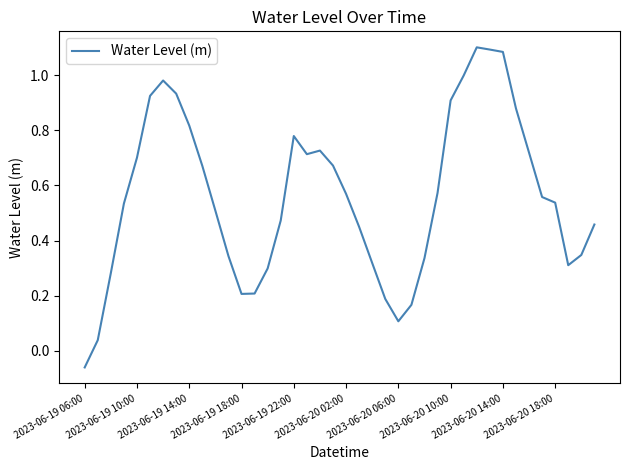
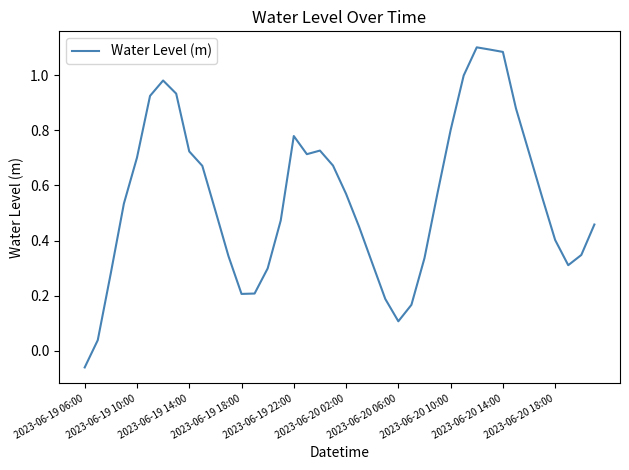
2023-06-19 14:00: 0.82 -> 0.72
2023-06-20 10:00: 0.91 -> 0.80
2023-06-20 18:00: 0.54 -> 0.40
